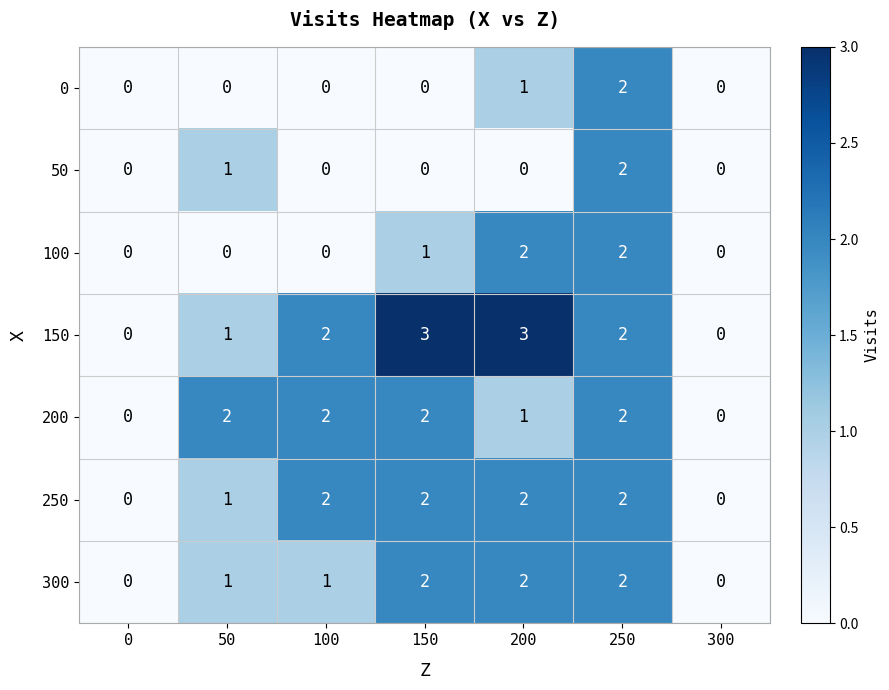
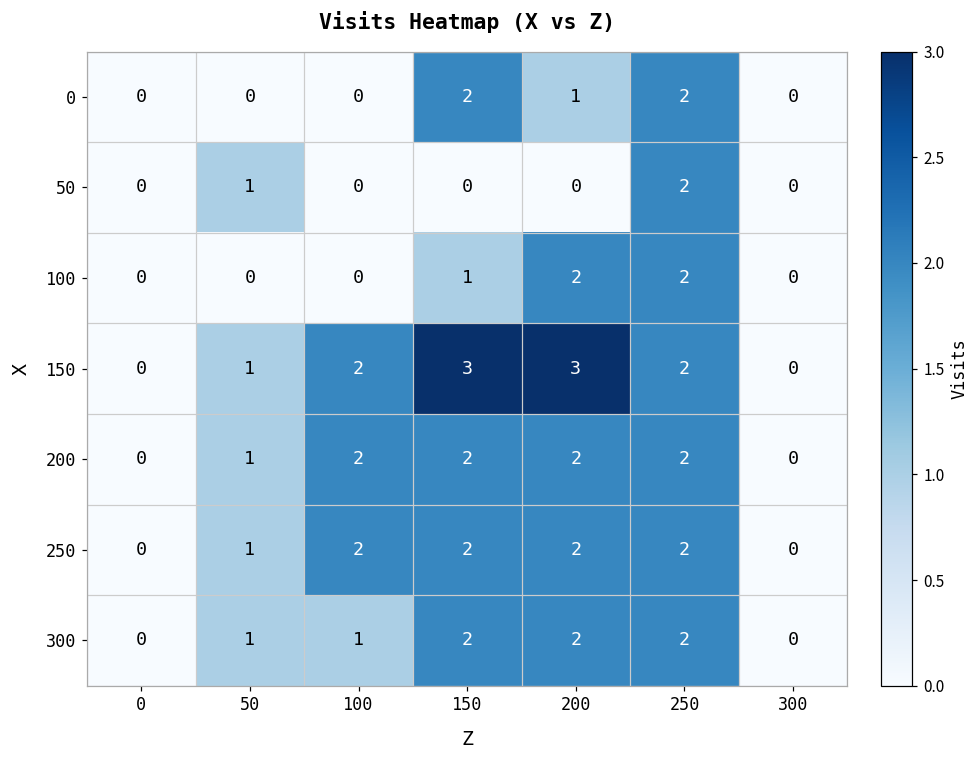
0, 150: 0 -> 2
200, 50: 2 -> 1
200, 200: 1 -> 2
